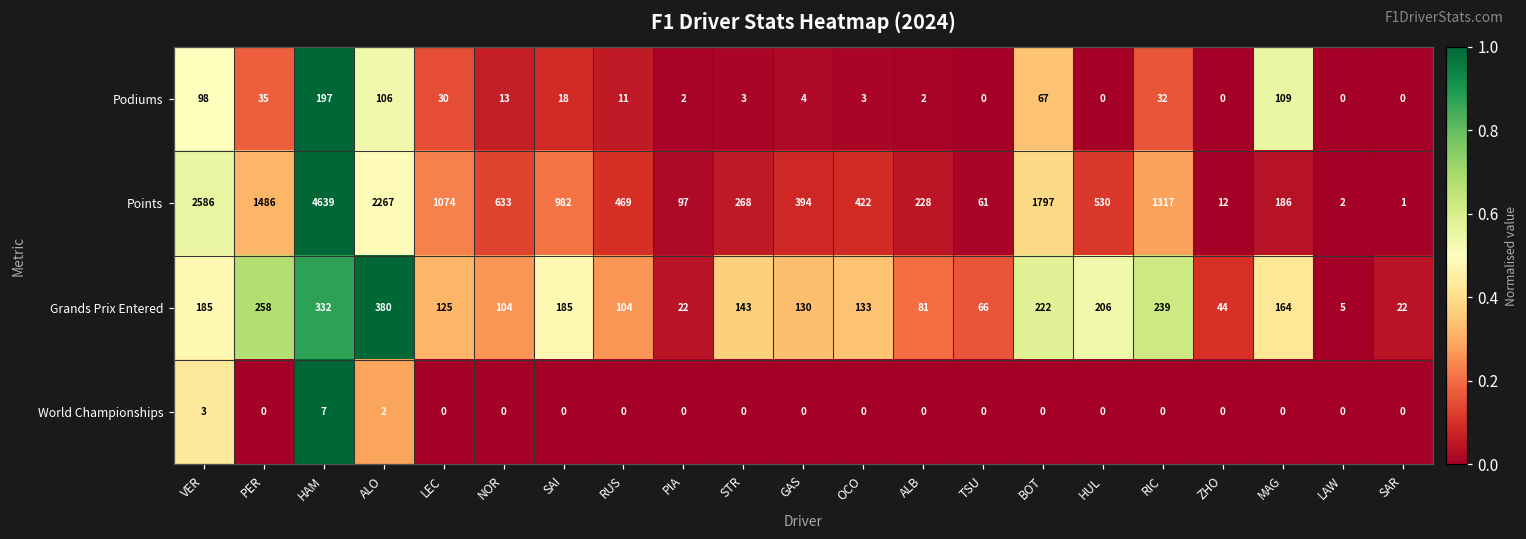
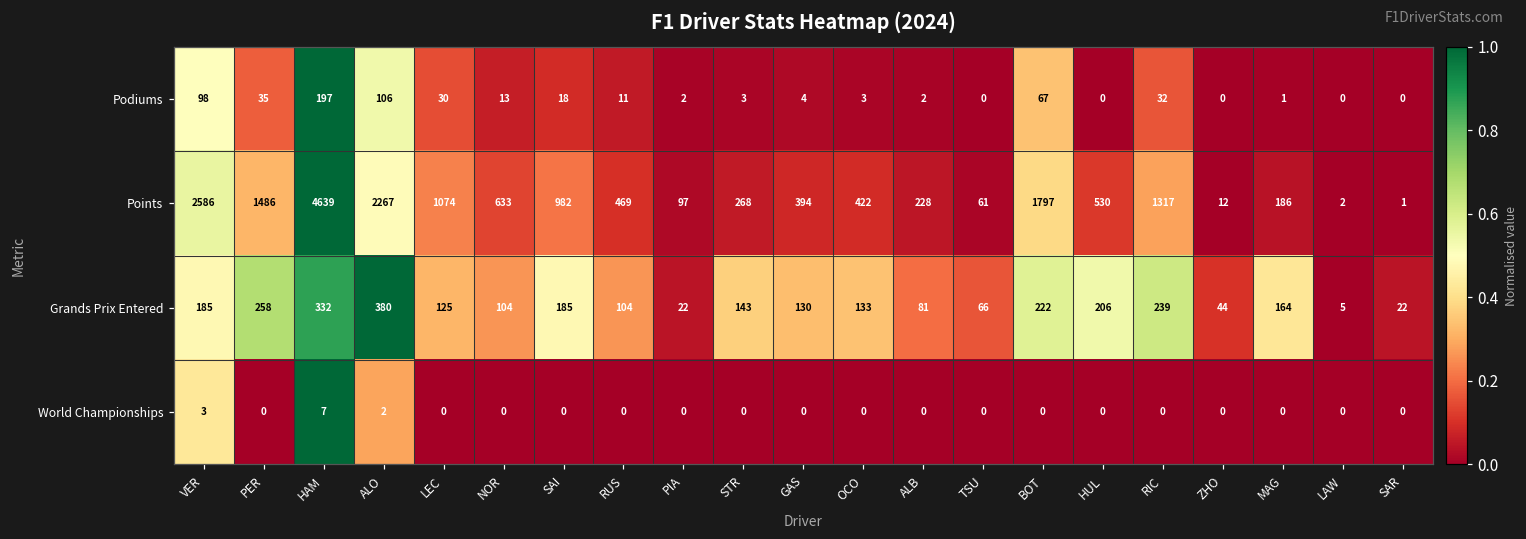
Podiums, MAG: 109 -> 1
